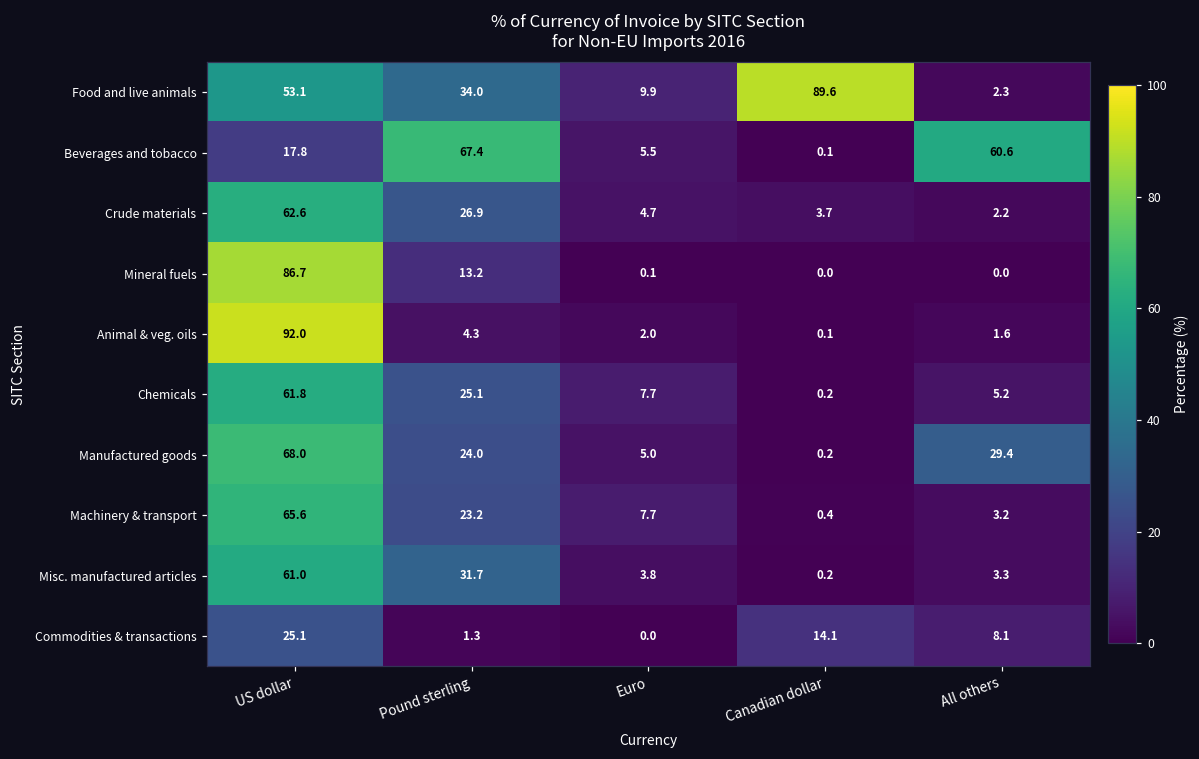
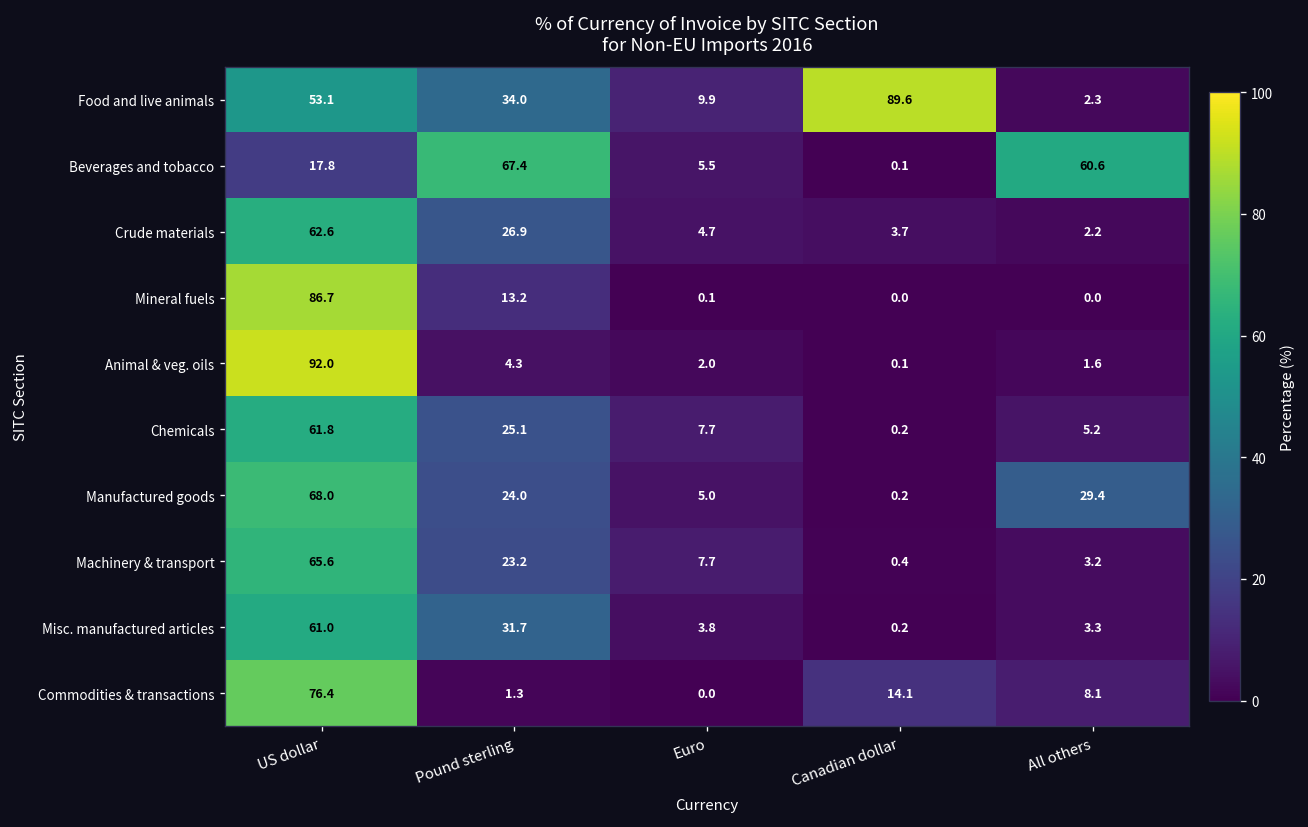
Commodities & transactions, US dollar: 25.1 -> 76.4
